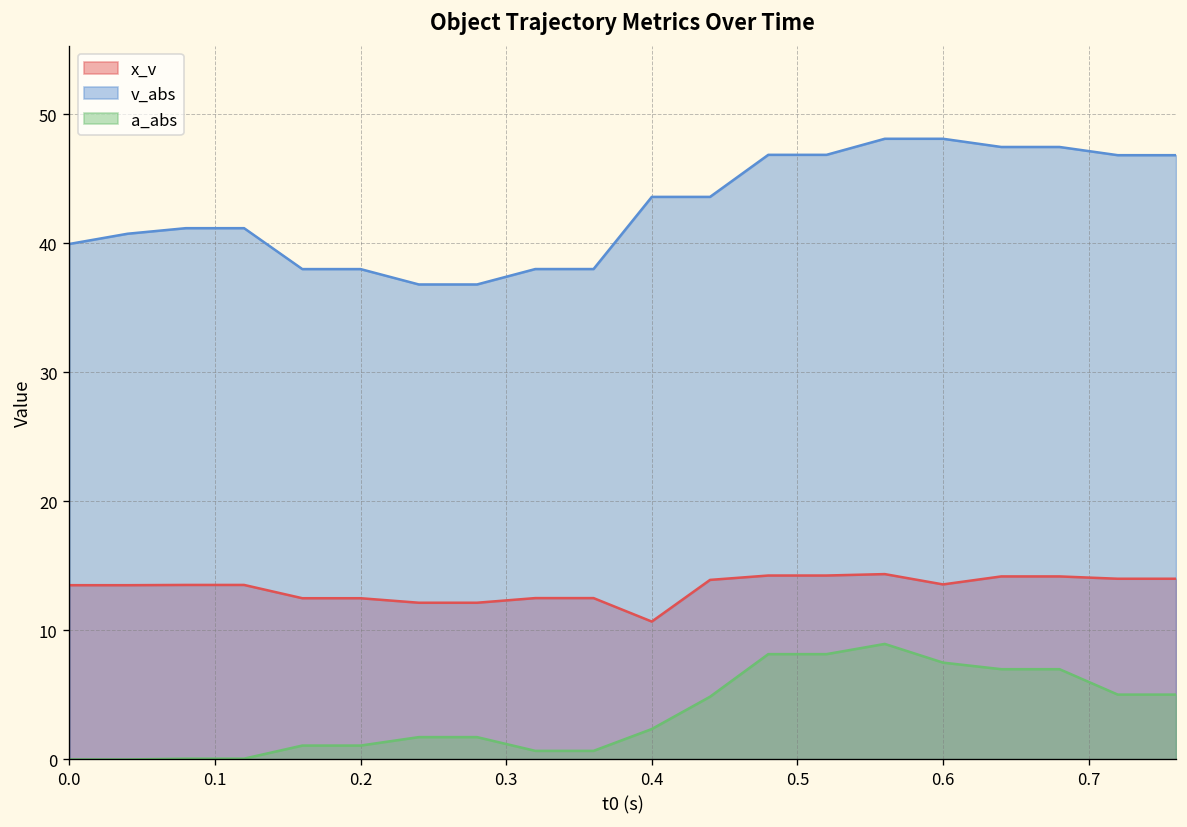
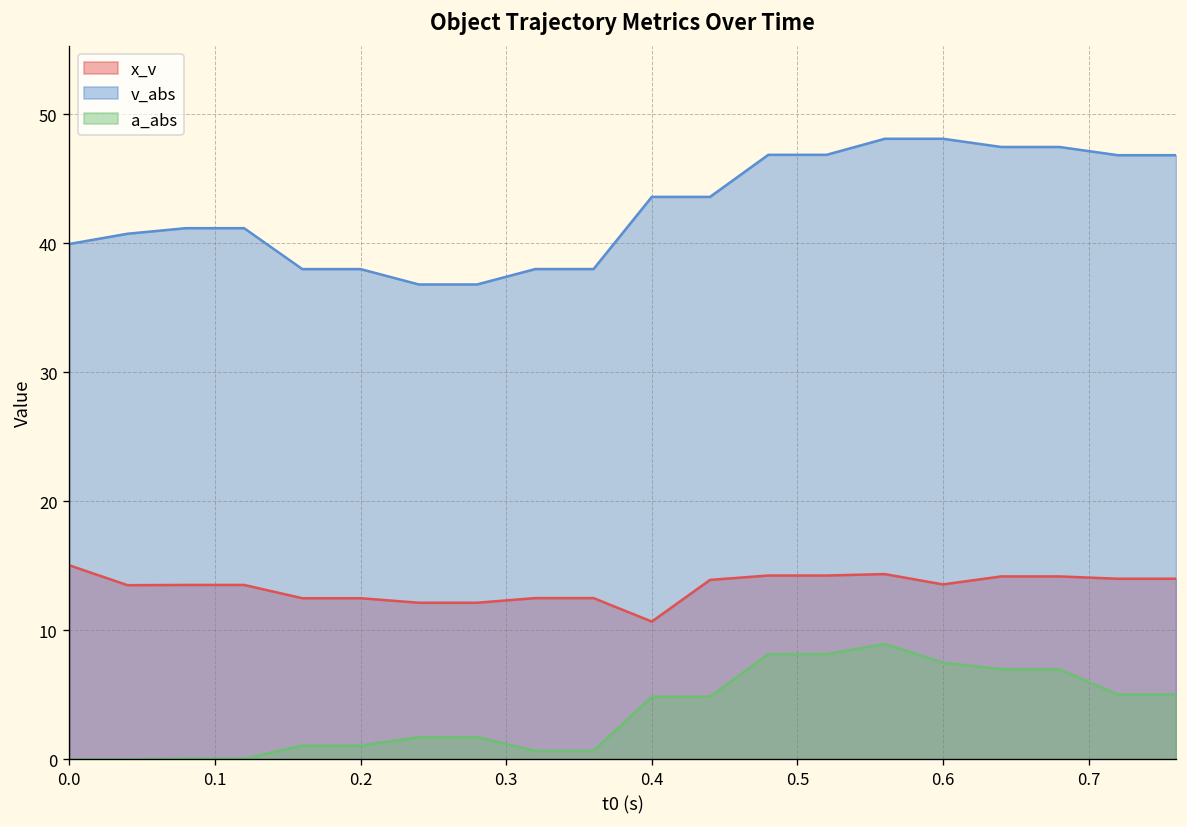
x_v, 0.0: 13.5 -> 15.1
a_abs, 0.4: 2.4 -> 4.9
